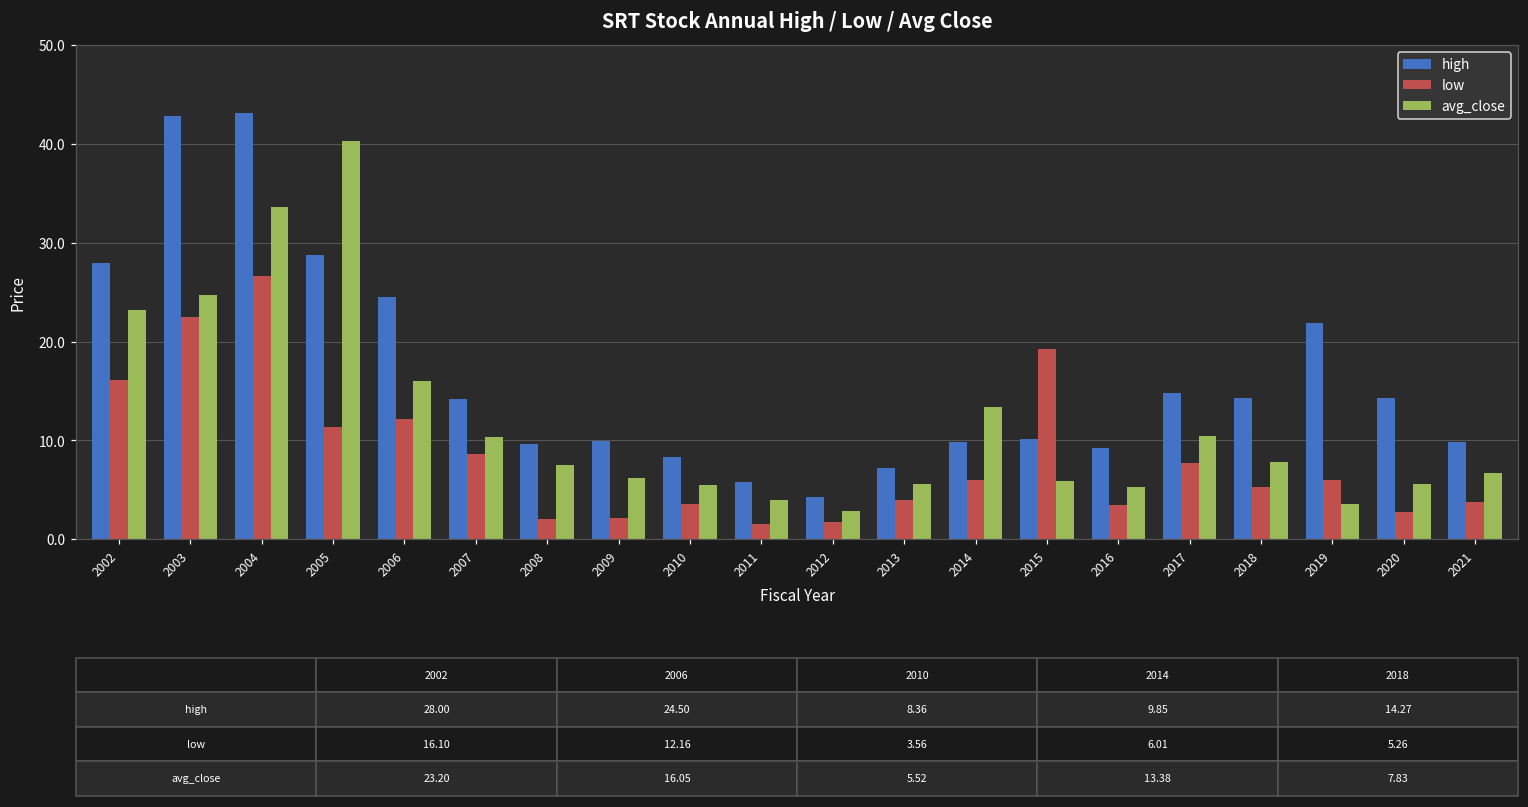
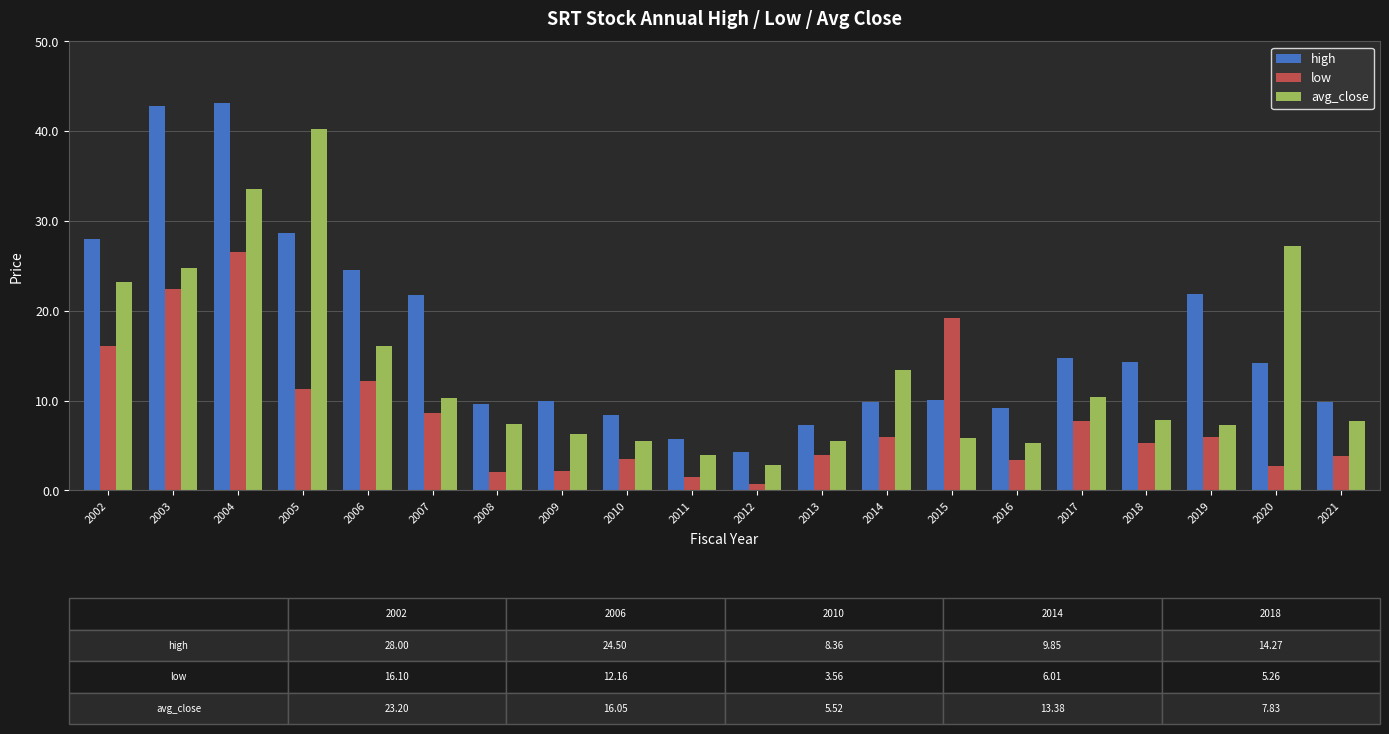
high, 2007: 14 -> 22
low, 2012: 2 -> 1
avg_close, 2019: 4 -> 7
avg_close, 2020: 6 -> 27
avg_close, 2021: 7 -> 8
